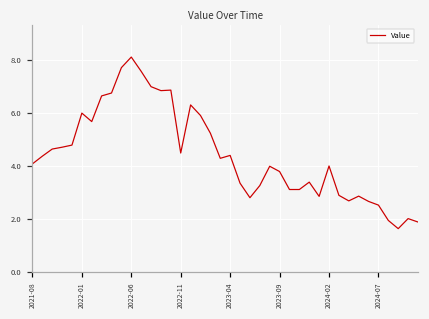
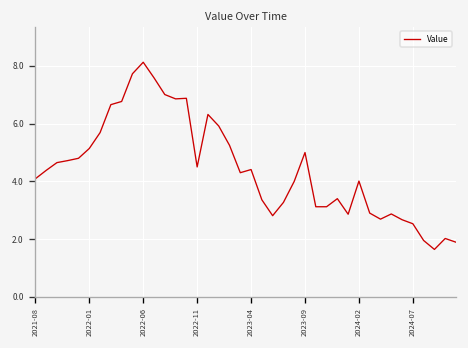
2022-01: 6.0 -> 5.1
2023-09: 3.8 -> 5.0
